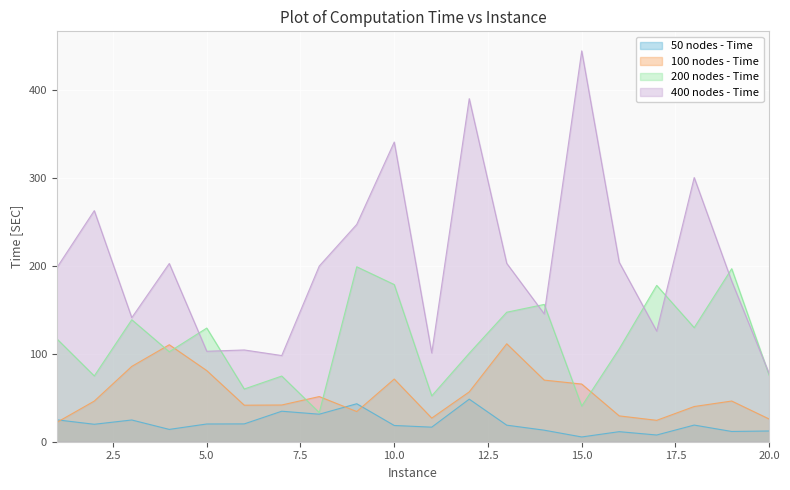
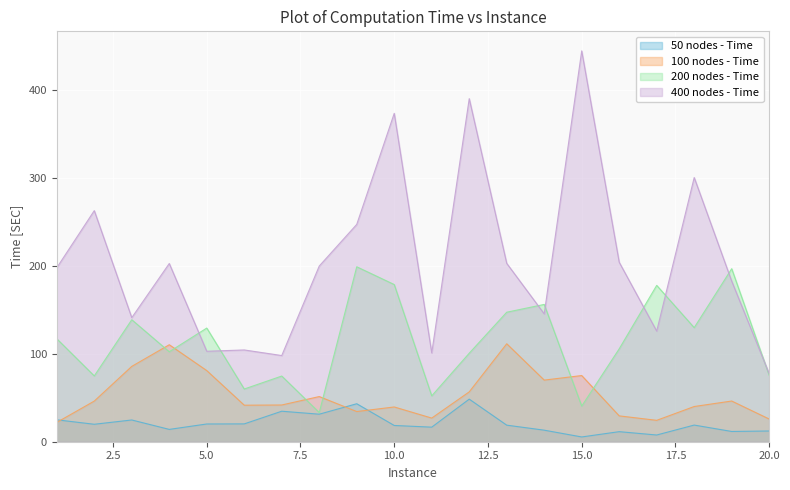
100 nodes - Time, 10.0: 70 -> 40
400 nodes - Time, 10.0: 340 -> 370
100 nodes - Time, 15.0: 70 -> 80
